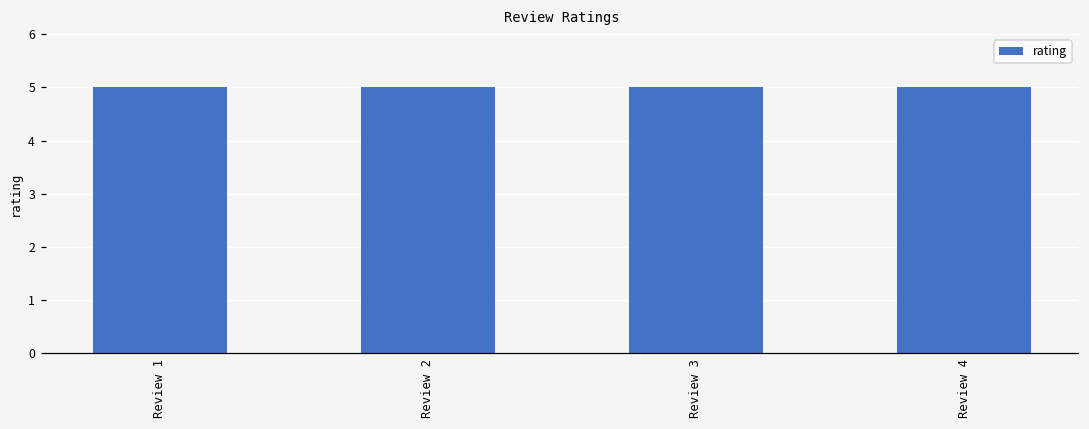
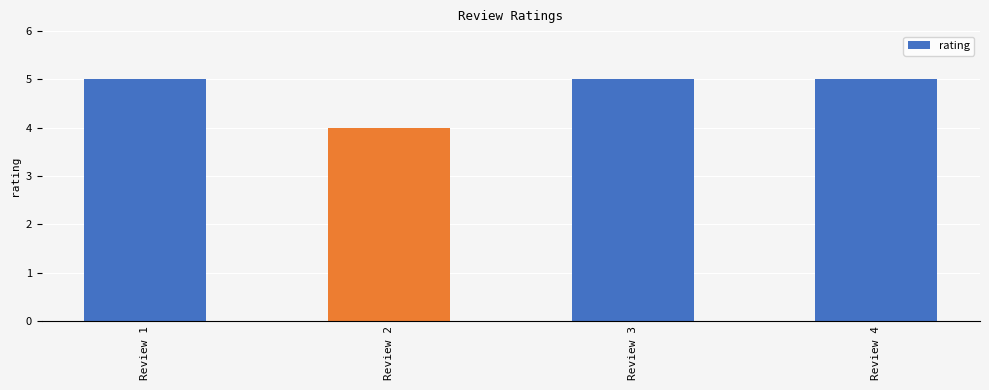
Review 2: 5 -> 4
